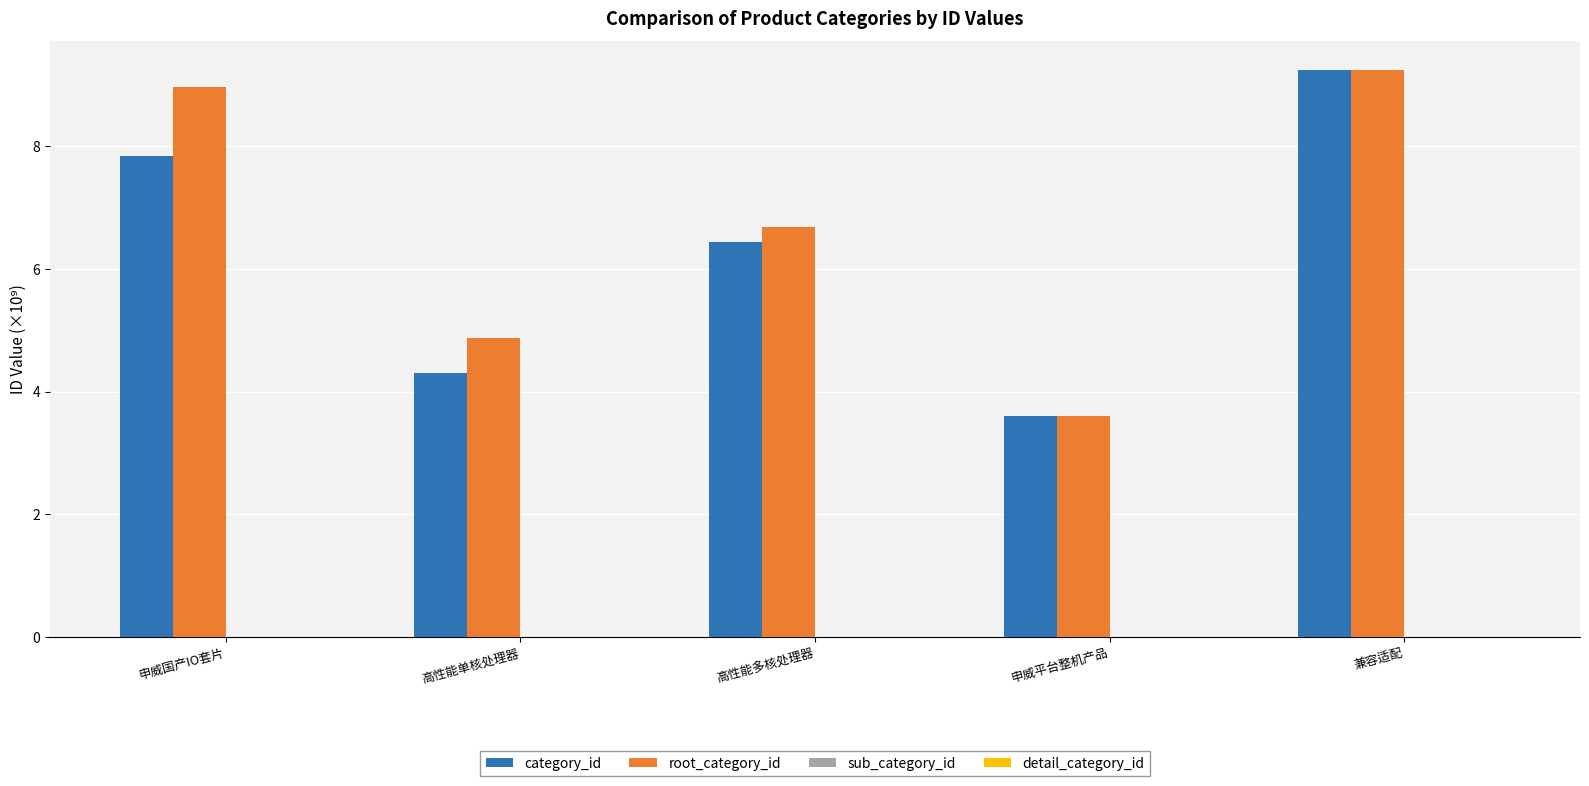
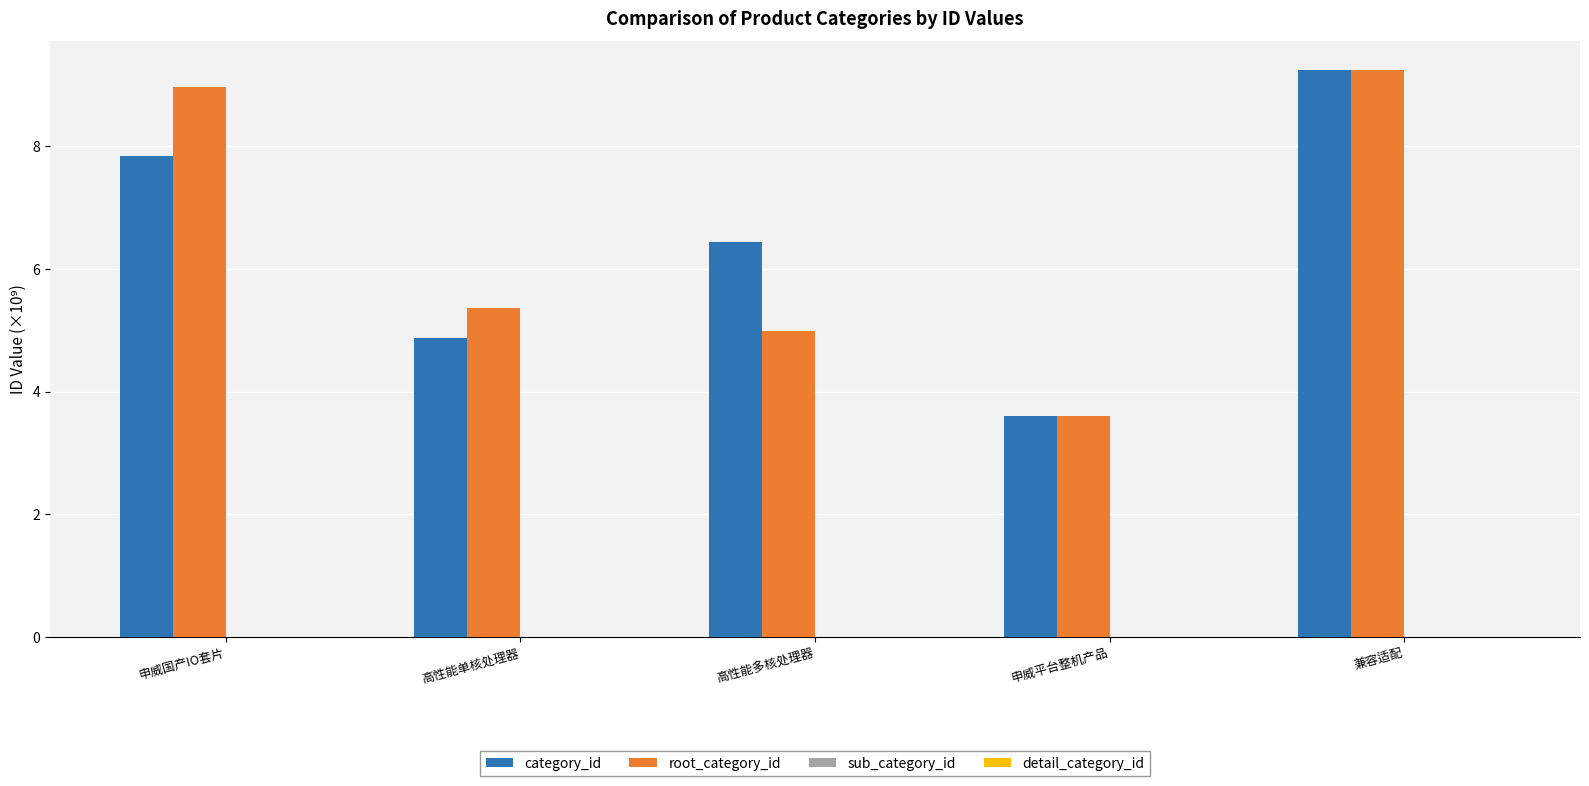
category_id, 高性能单核处理器: 4.3 -> 4.9
root_category_id, 高性能单核处理器: 4.9 -> 5.4
root_category_id, 高性能多核处理器: 6.7 -> 5.0
